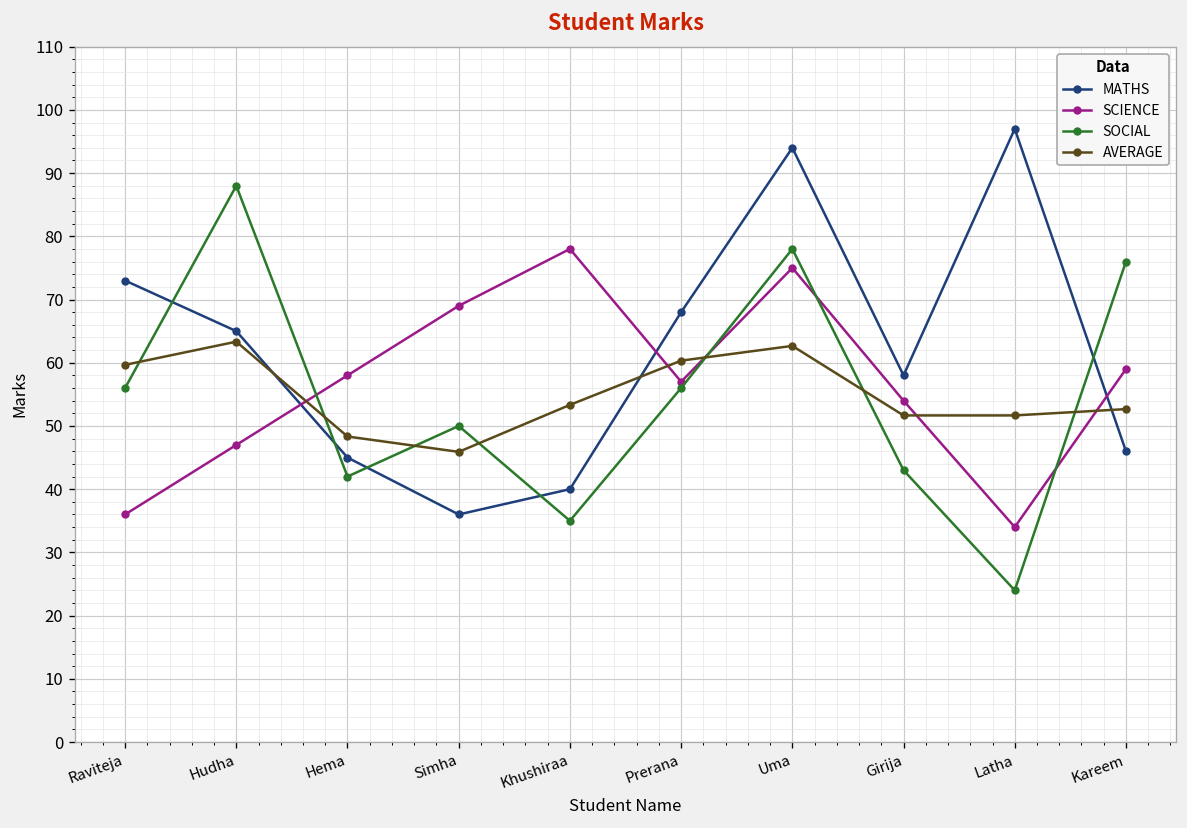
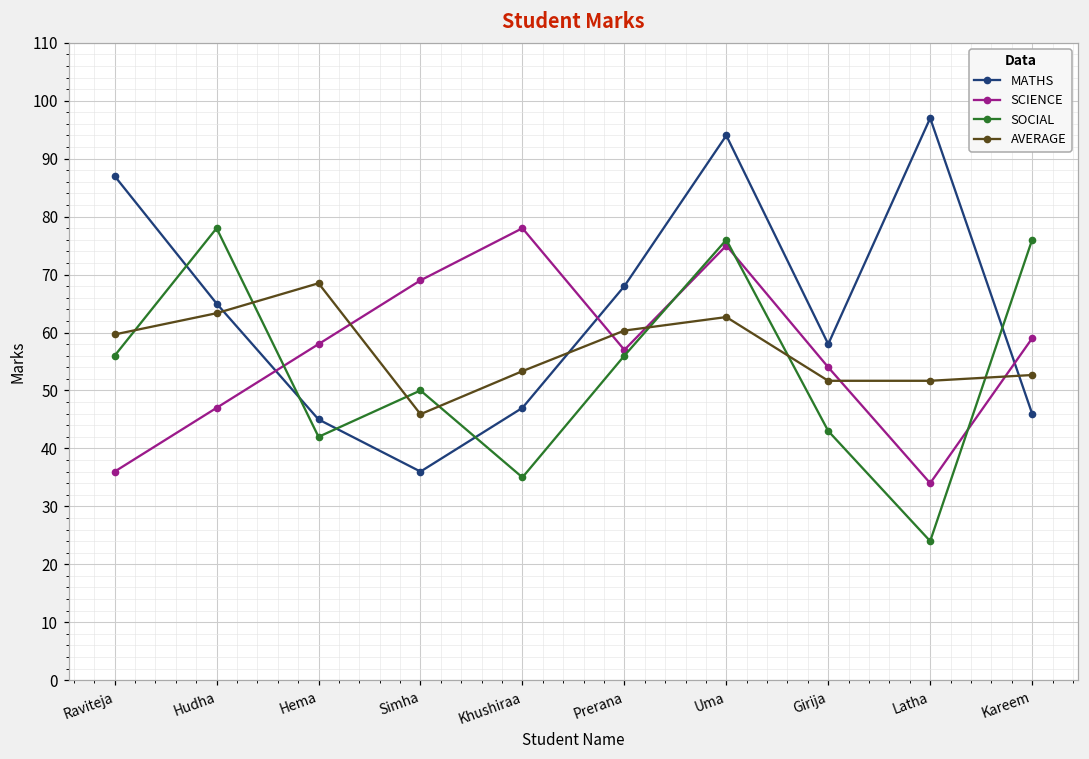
MATHS, Raviteja: 73 -> 87
SOCIAL, Hudha: 88 -> 78
AVERAGE, Hema: 48 -> 69
MATHS, Khushiraa: 40 -> 47
SOCIAL, Uma: 78 -> 76
